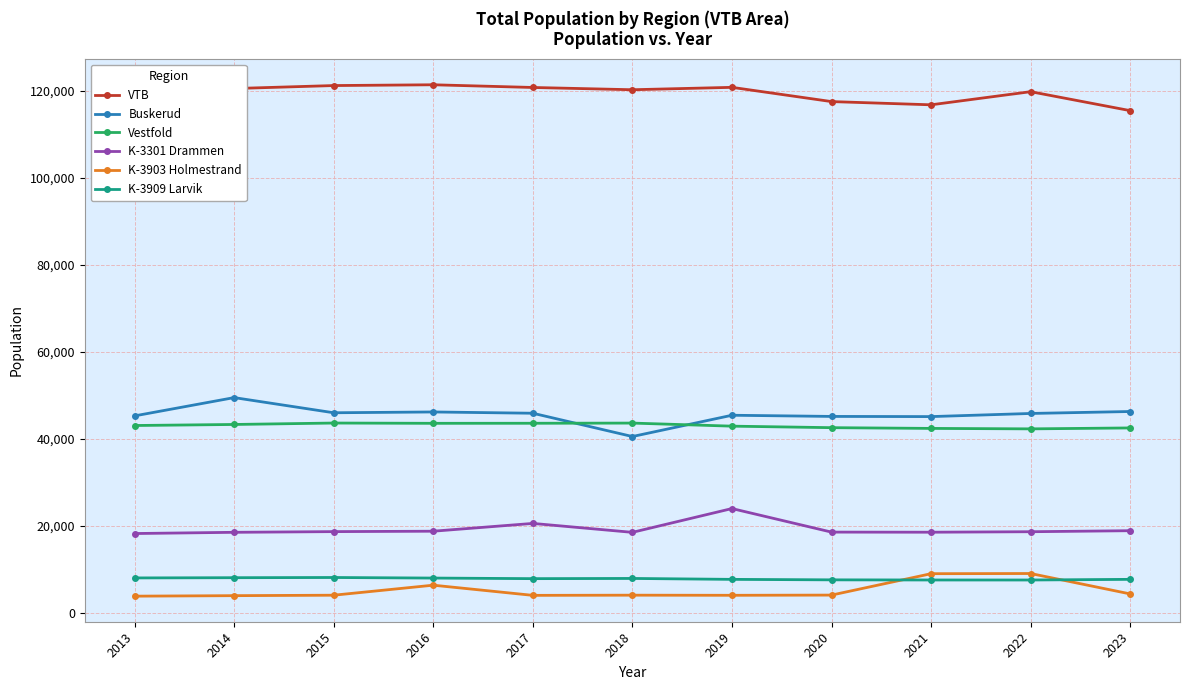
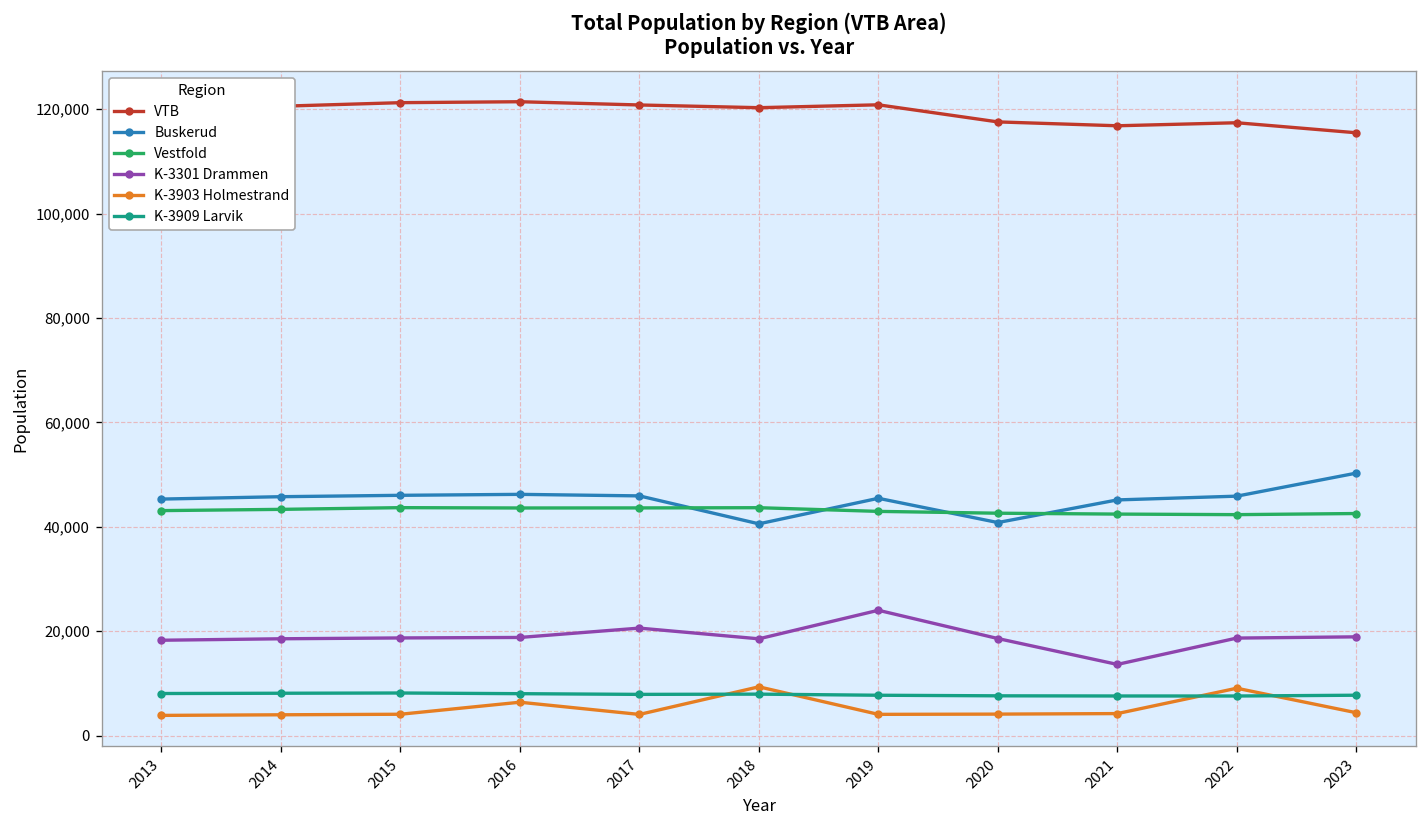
Buskerud, 2014: 50,000 -> 46,000
K-3903 Holmestrand, 2018: 4,000 -> 9,000
Buskerud, 2020: 45,000 -> 41,000
K-3301 Drammen, 2021: 19,000 -> 14,000
K-3903 Holmestrand, 2021: 9,000 -> 4,000
VTB, 2022: 120,000 -> 117,000
Buskerud, 2023: 46,000 -> 50,000
